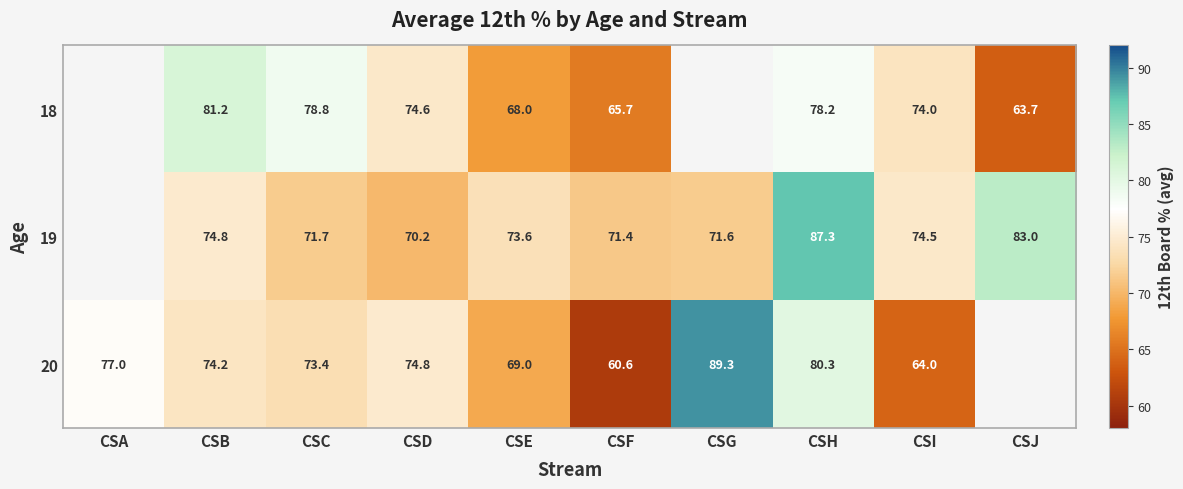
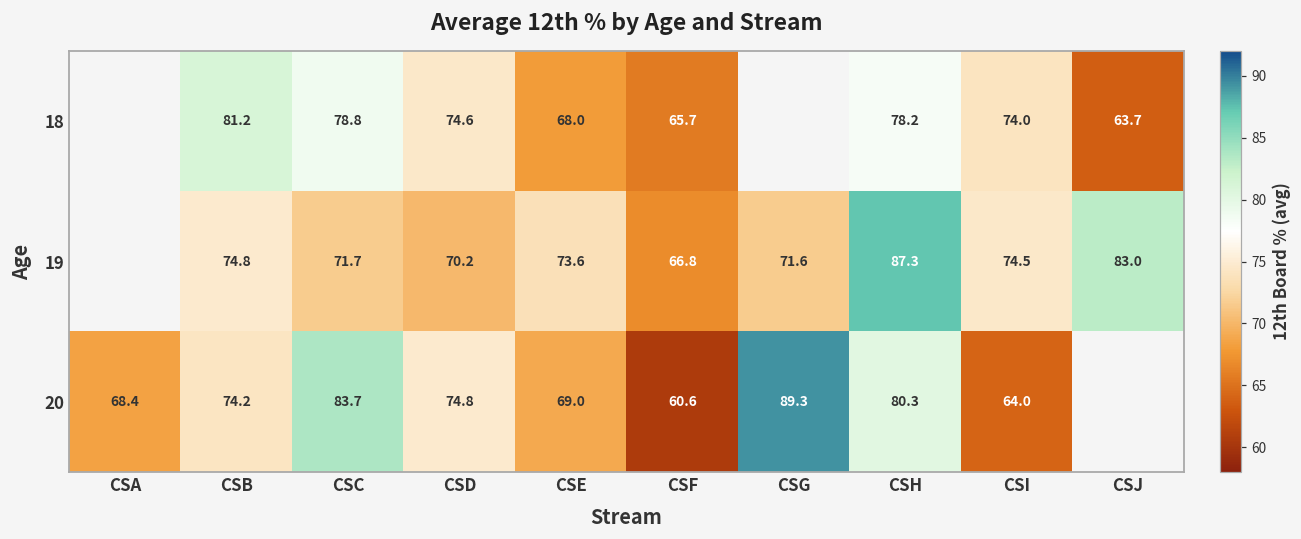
19, CSF: 71.4 -> 66.8
20, CSA: 77.0 -> 68.4
20, CSC: 73.4 -> 83.7
